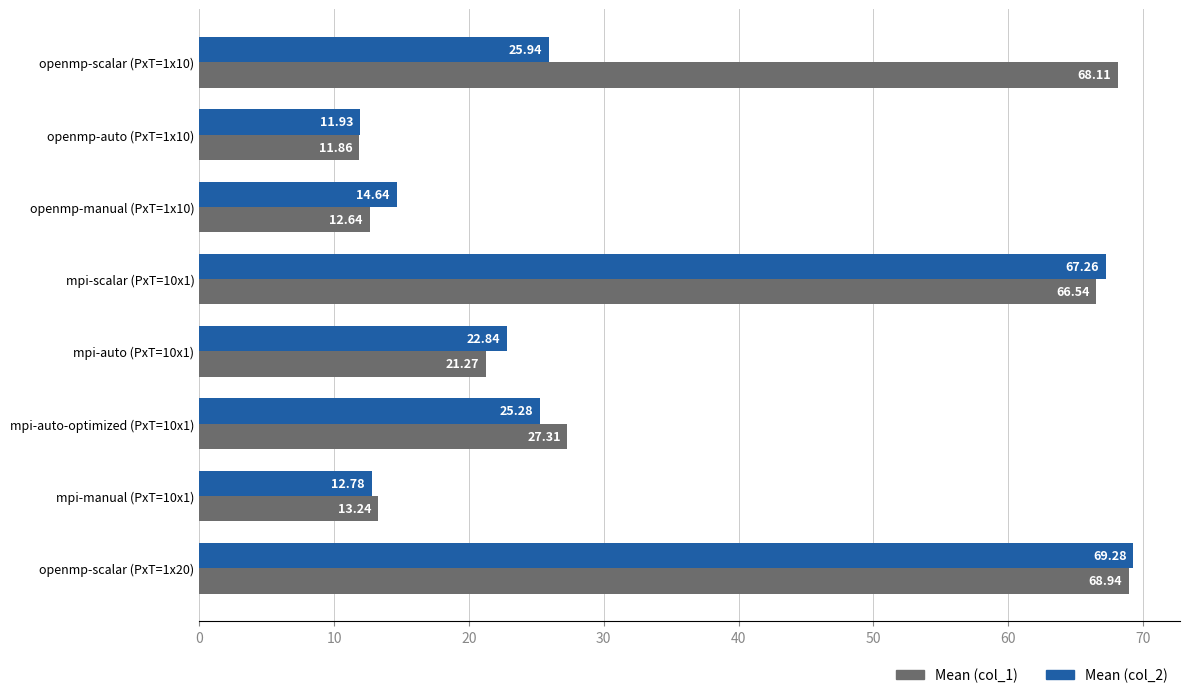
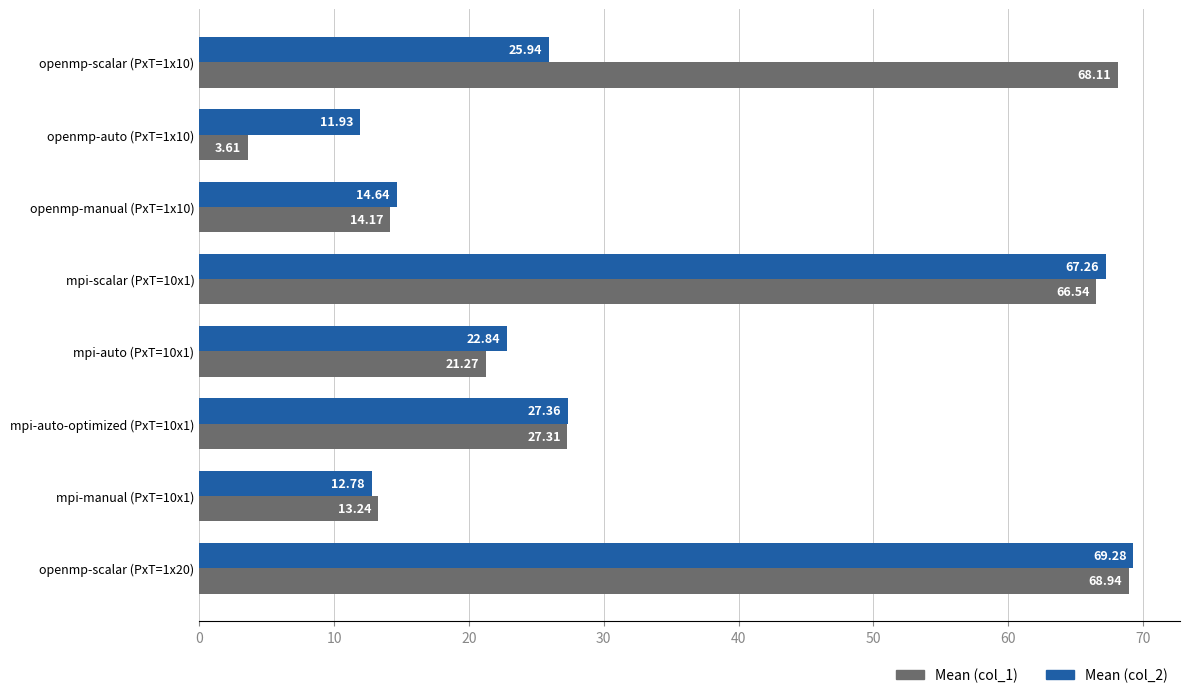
Mean (col_1), openmp-auto (PxT=1x10): 11.86 -> 3.61
Mean (col_1), openmp-manual (PxT=1x10): 12.64 -> 14.17
Mean (col_2), mpi-auto-optimized (PxT=10x1): 25.28 -> 27.36
